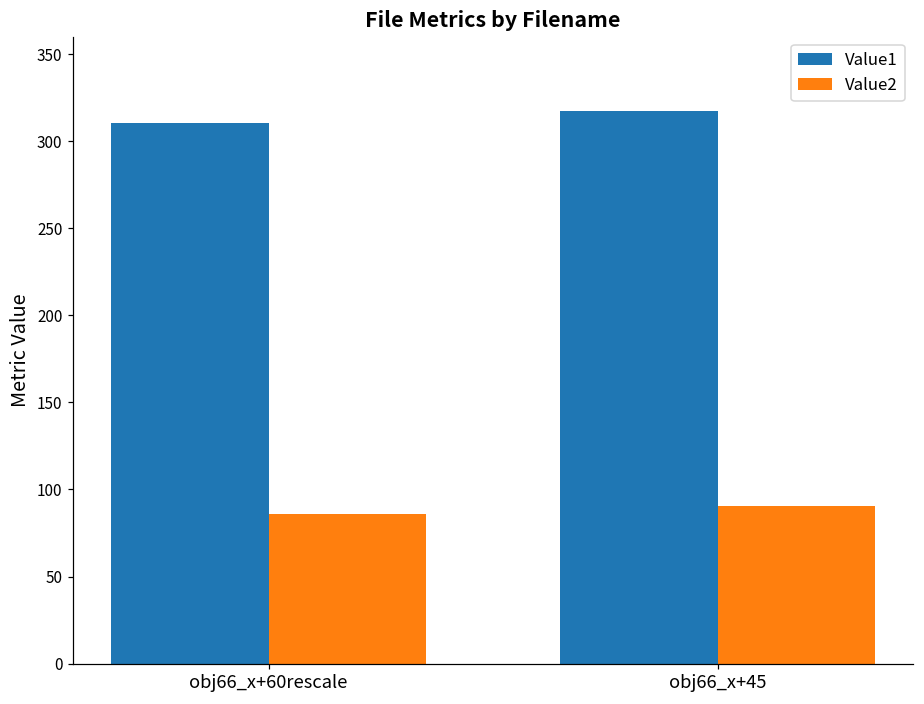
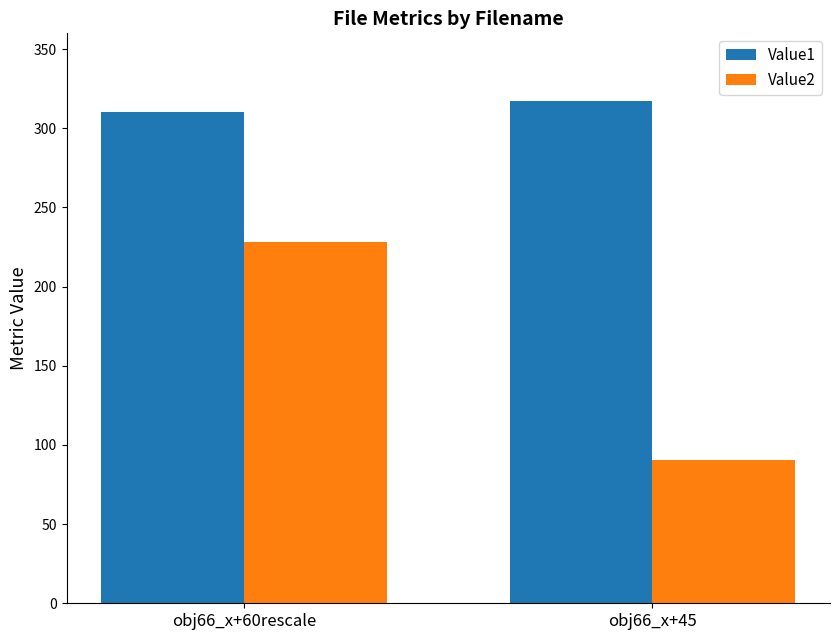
Value2, obj66_x+60rescale: 86 -> 228
